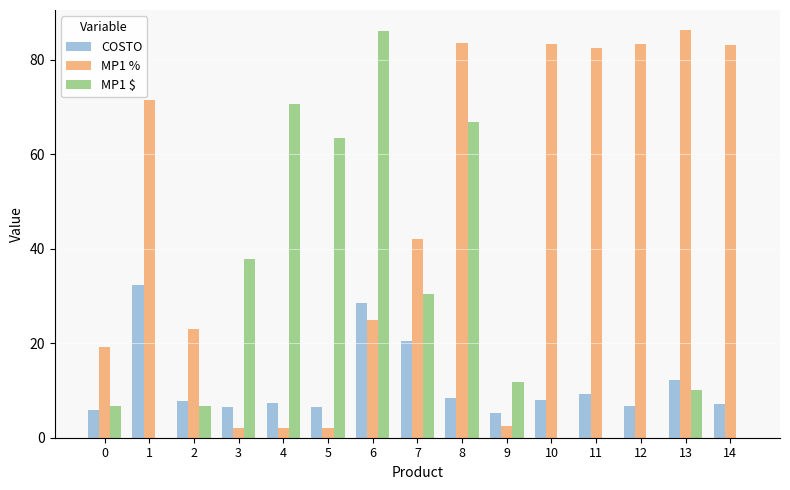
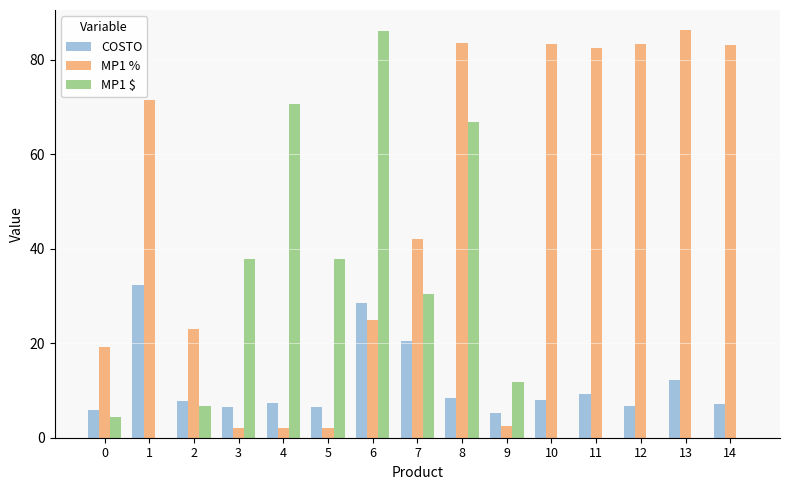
MP1 $, 0: 7 -> 4
MP1 $, 5: 63 -> 38
MP1 $, 13: 10 -> 0
